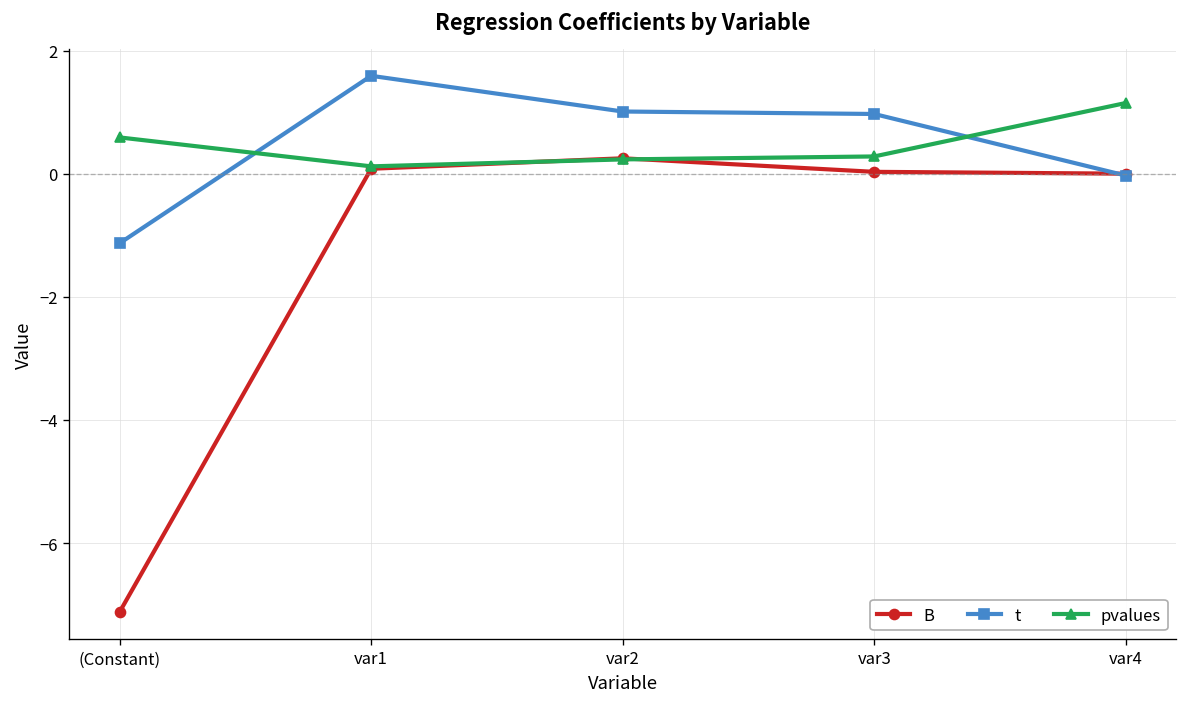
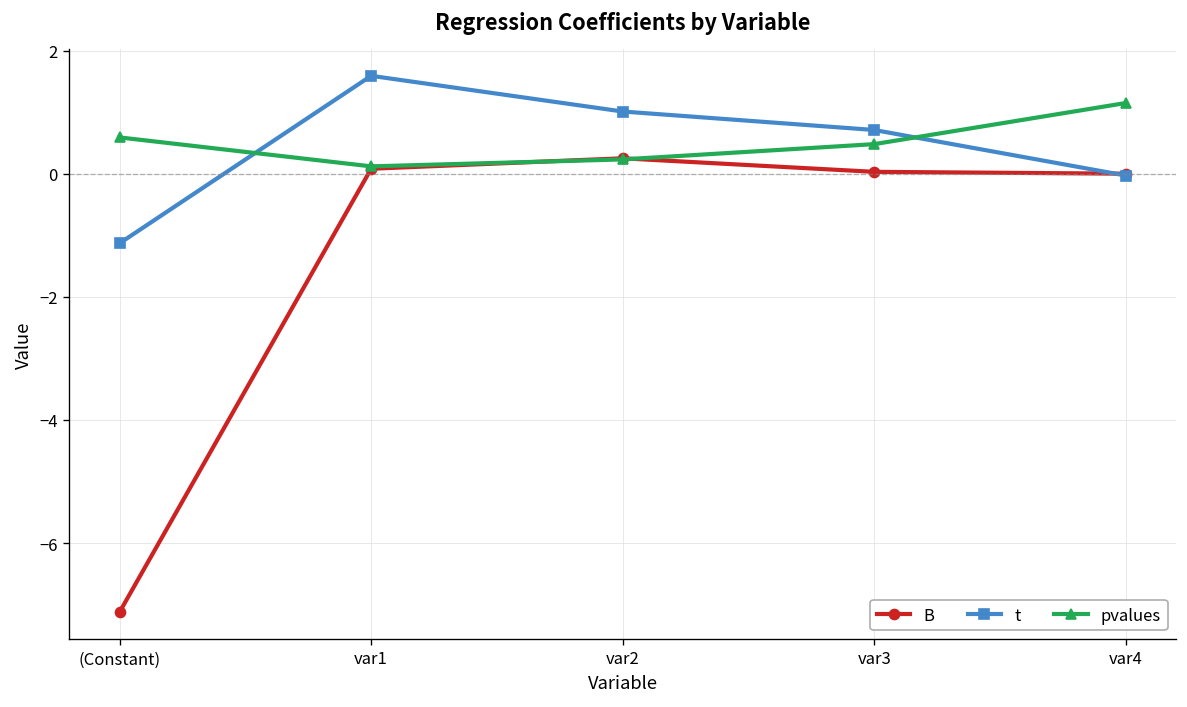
t, var3: 1.0 -> 0.7
pvalues, var3: 0.3 -> 0.5
